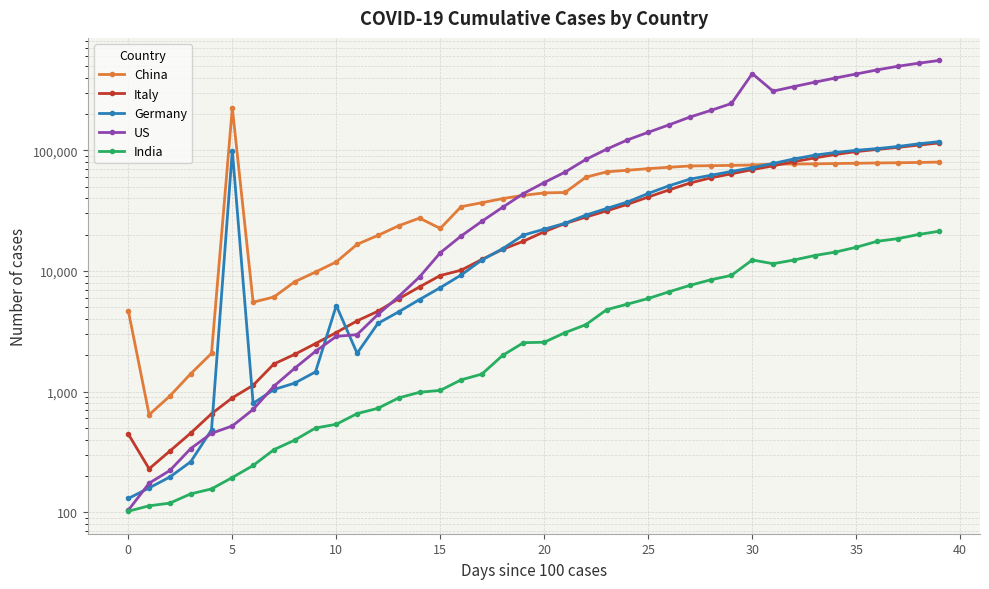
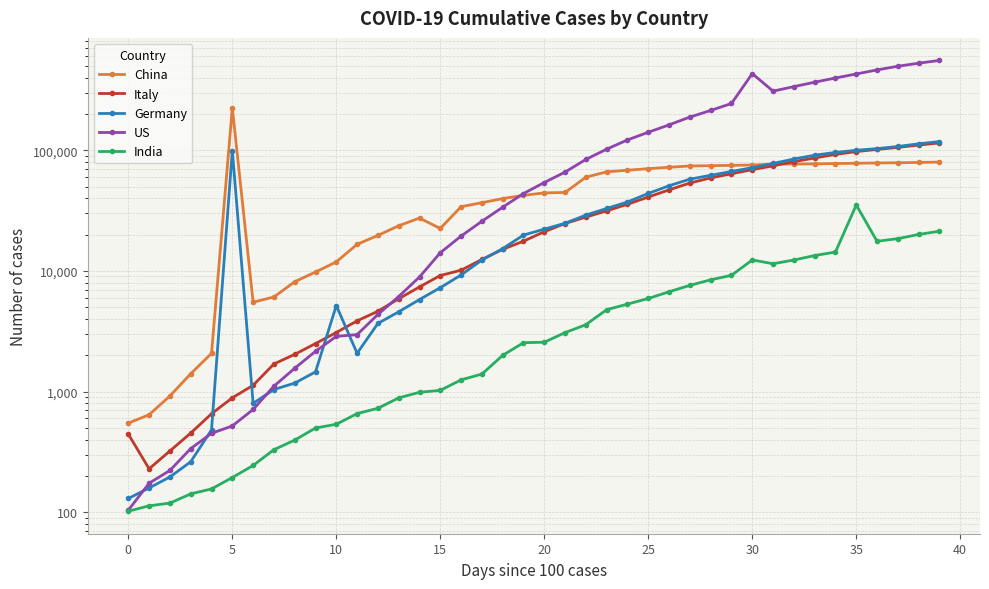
China, 0: 4,700 -> 500
India, 35: 16,000 -> 35,000
